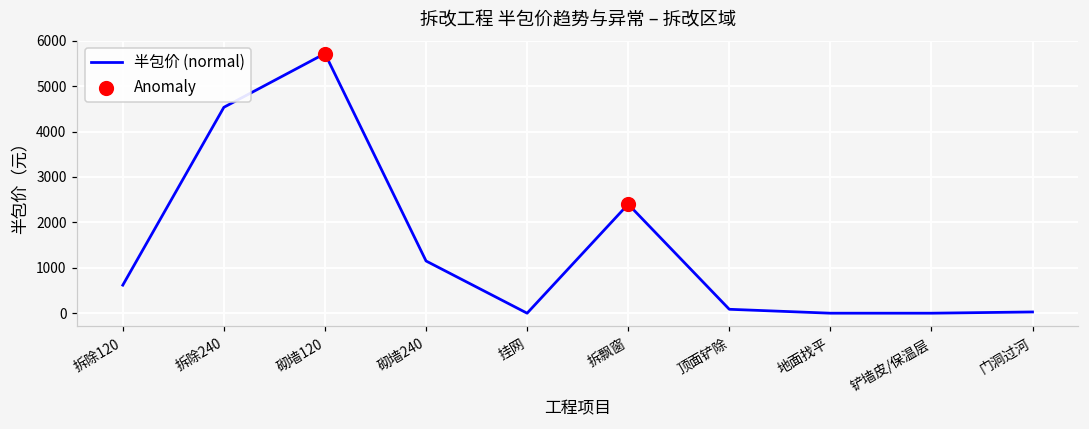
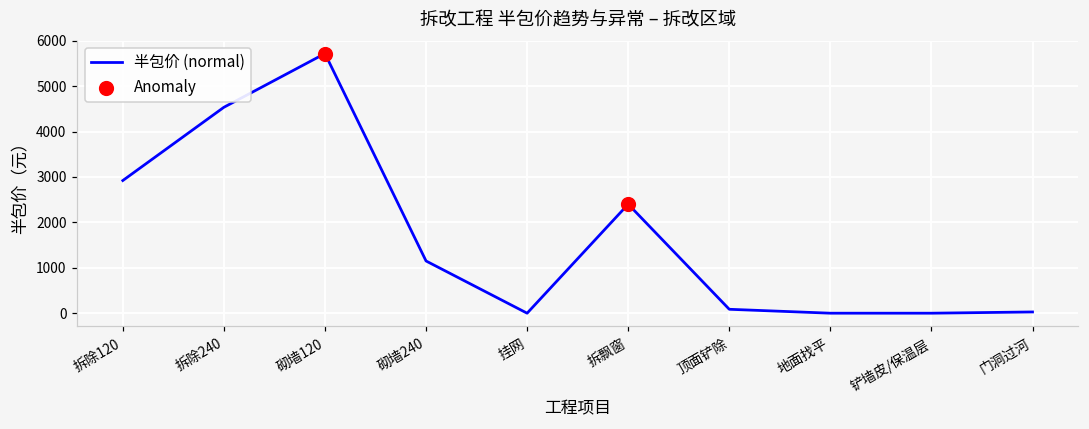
半包价 (normal), 拆除120: 600 -> 2900
